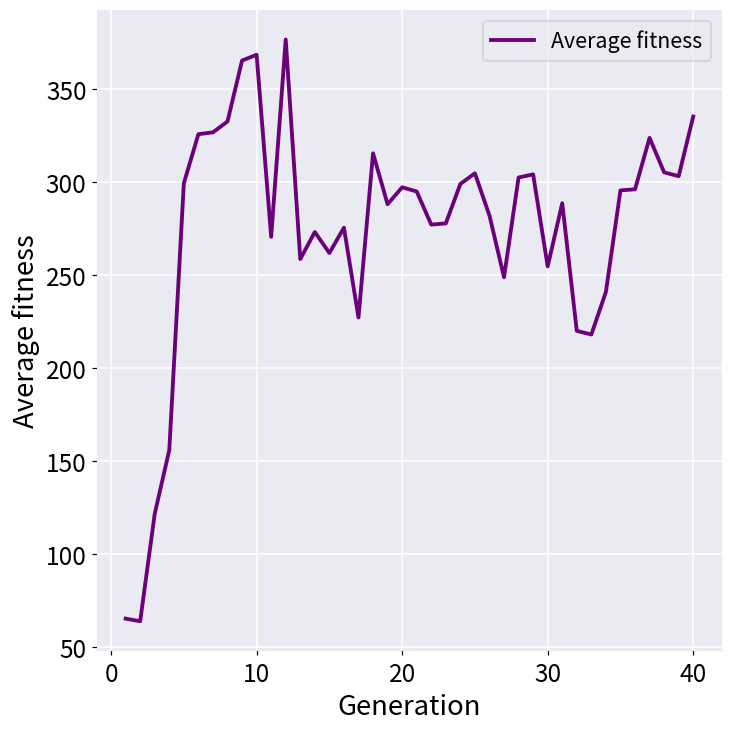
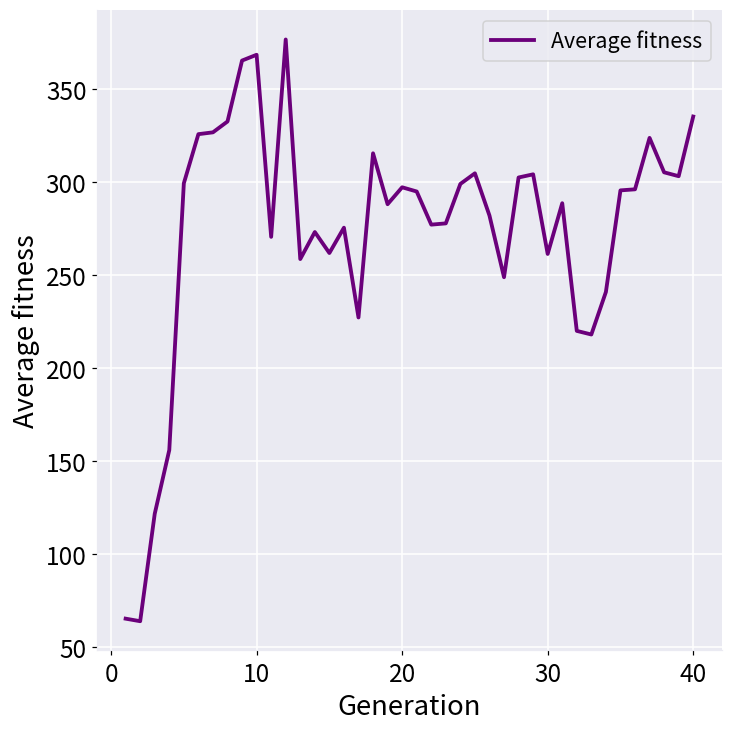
30: 255 -> 261
